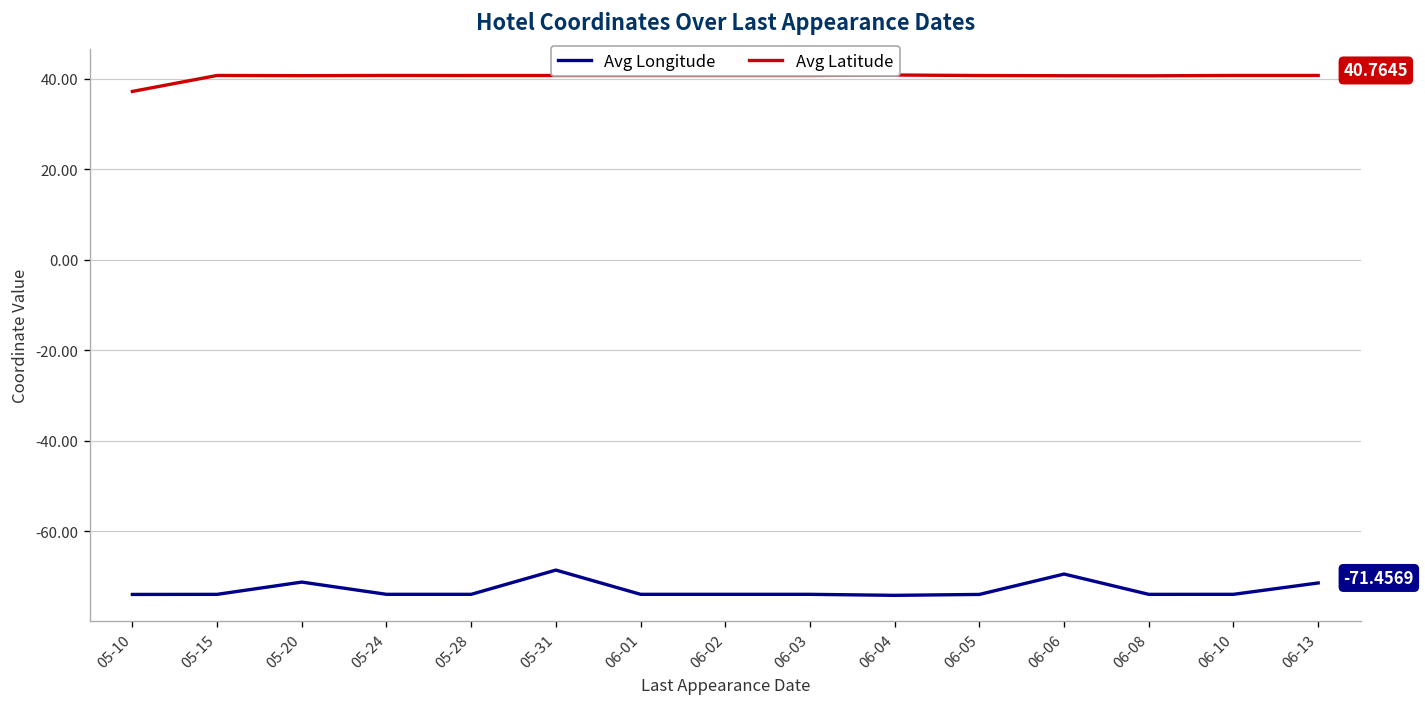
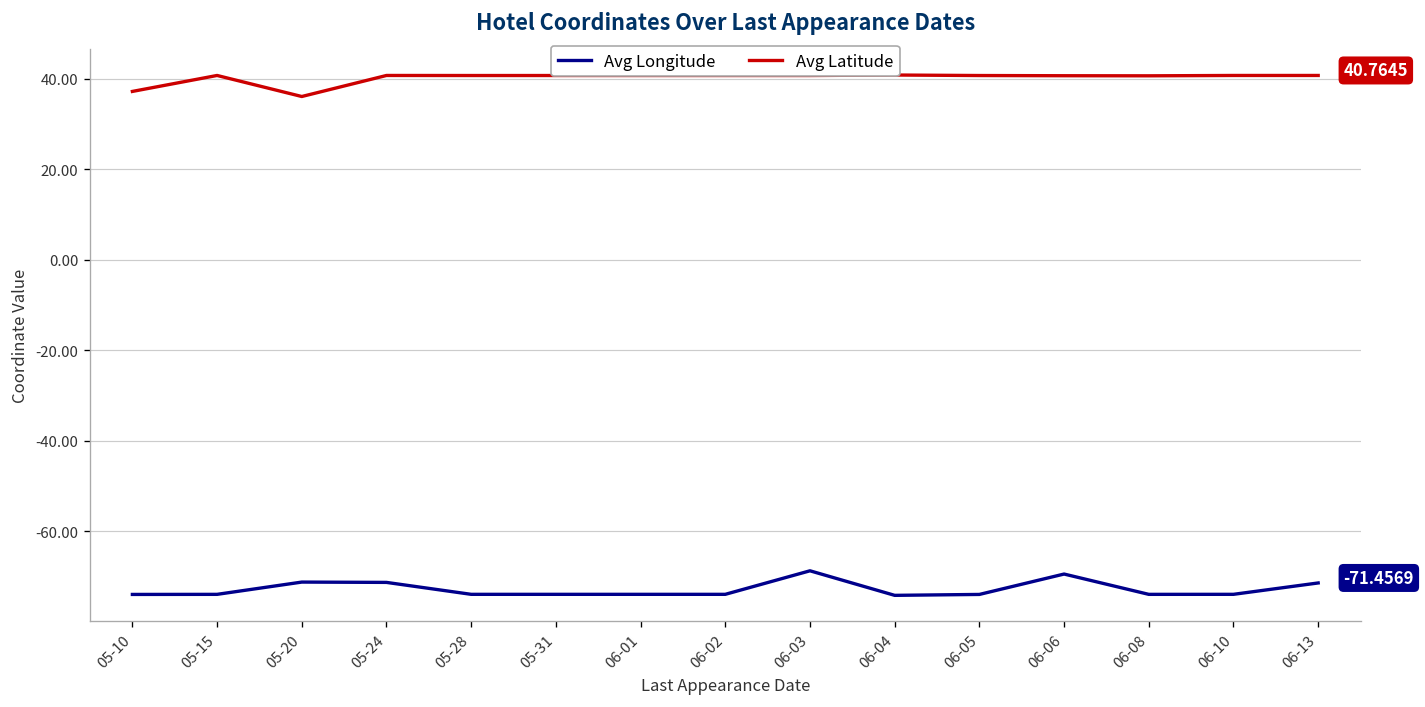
Avg Latitude, 05-20: 41 -> 36
Avg Longitude, 05-24: -74 -> -71
Avg Longitude, 05-31: -69 -> -74
Avg Longitude, 06-03: -74 -> -69
